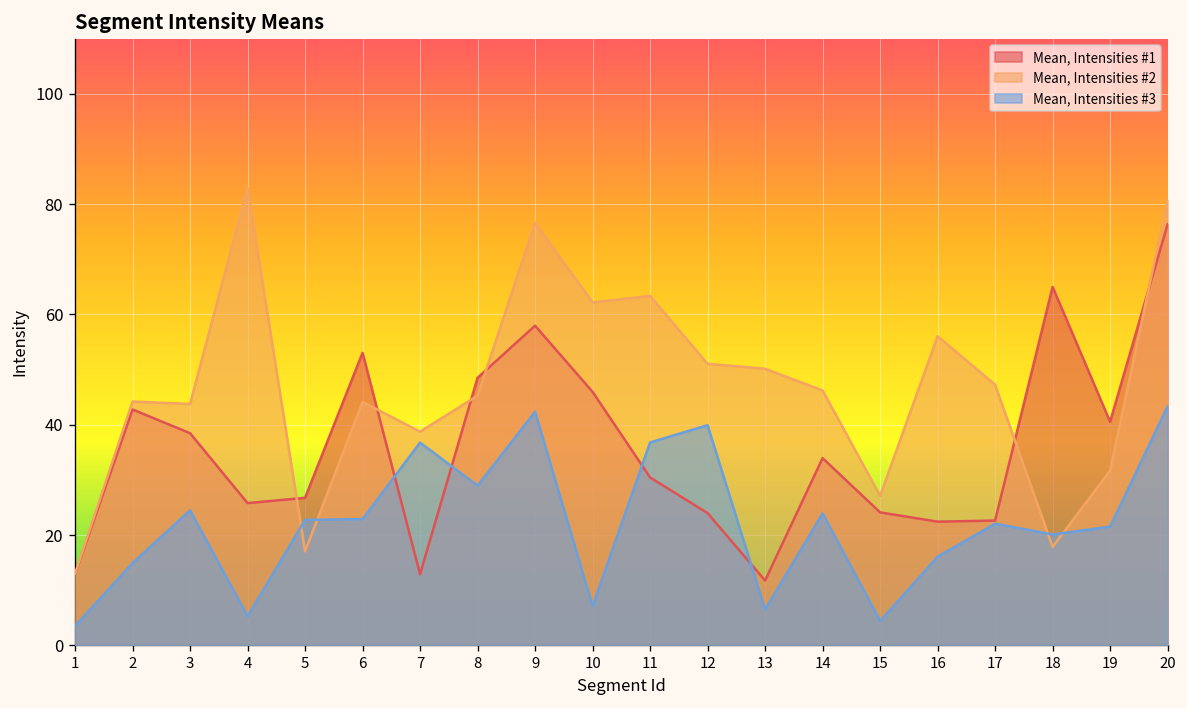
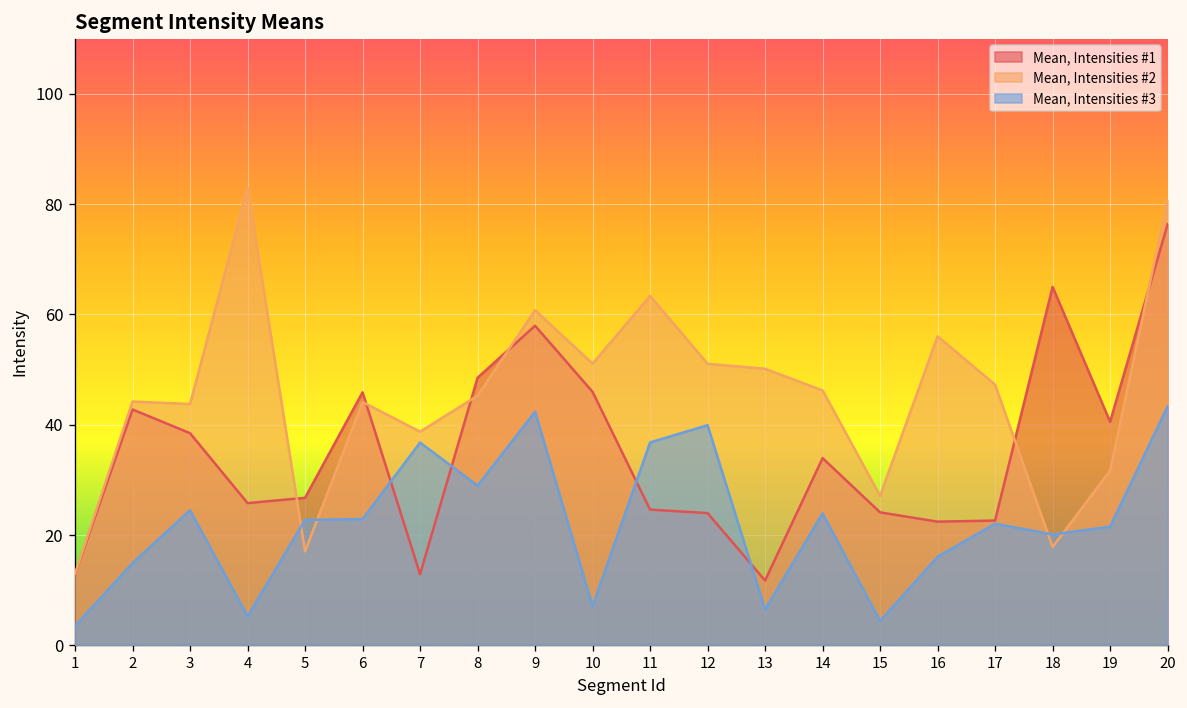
Mean, Intensities #1, 6: 53 -> 46
Mean, Intensities #2, 9: 77 -> 61
Mean, Intensities #2, 10: 62 -> 51
Mean, Intensities #1, 11: 30 -> 25
